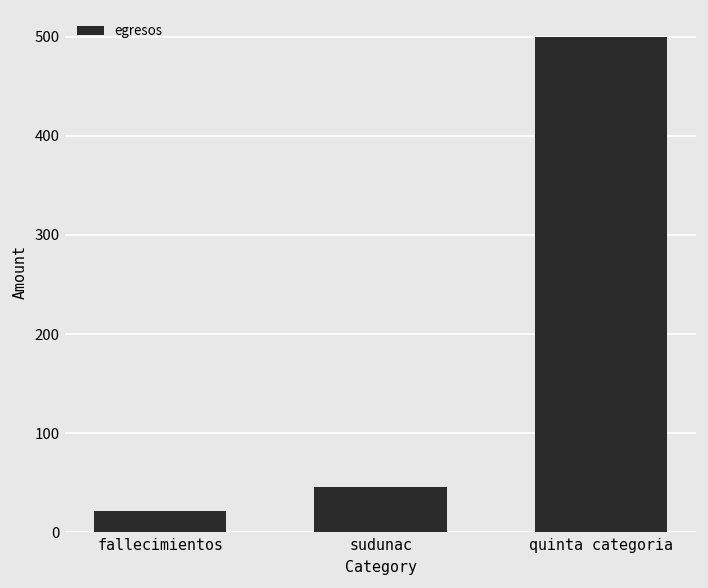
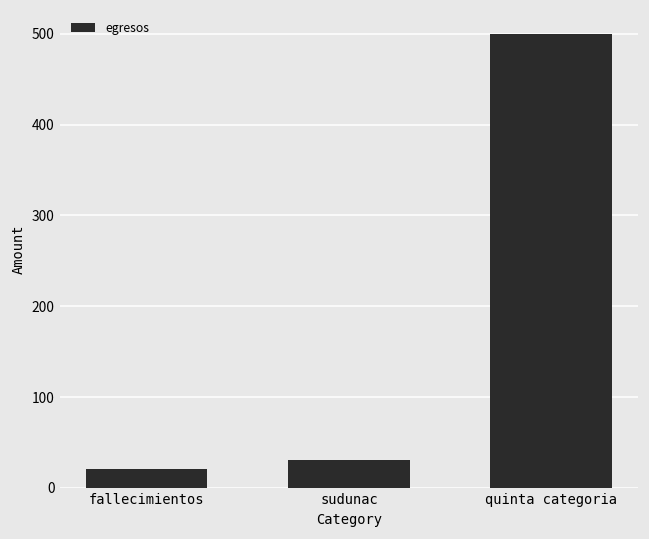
sudunac: 50 -> 30
